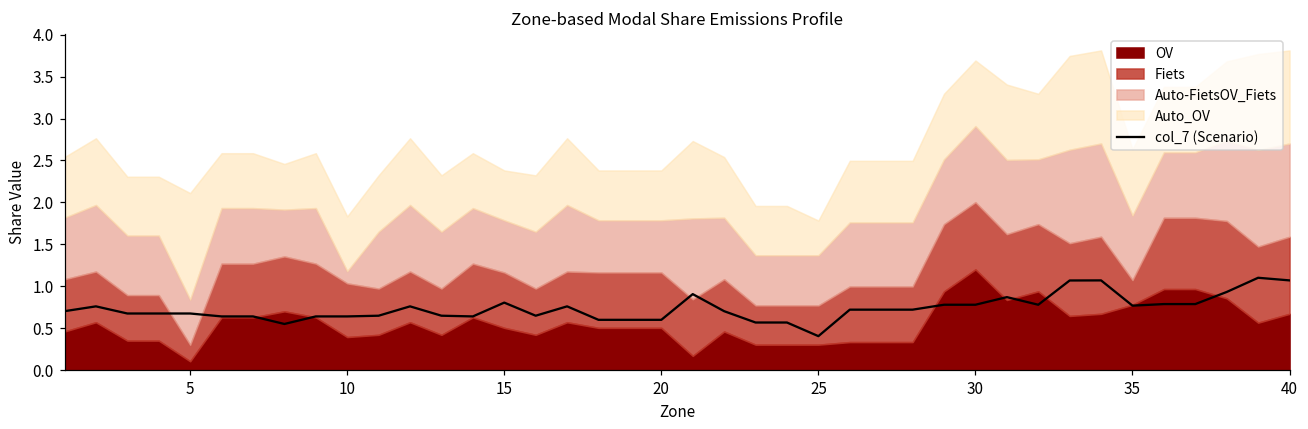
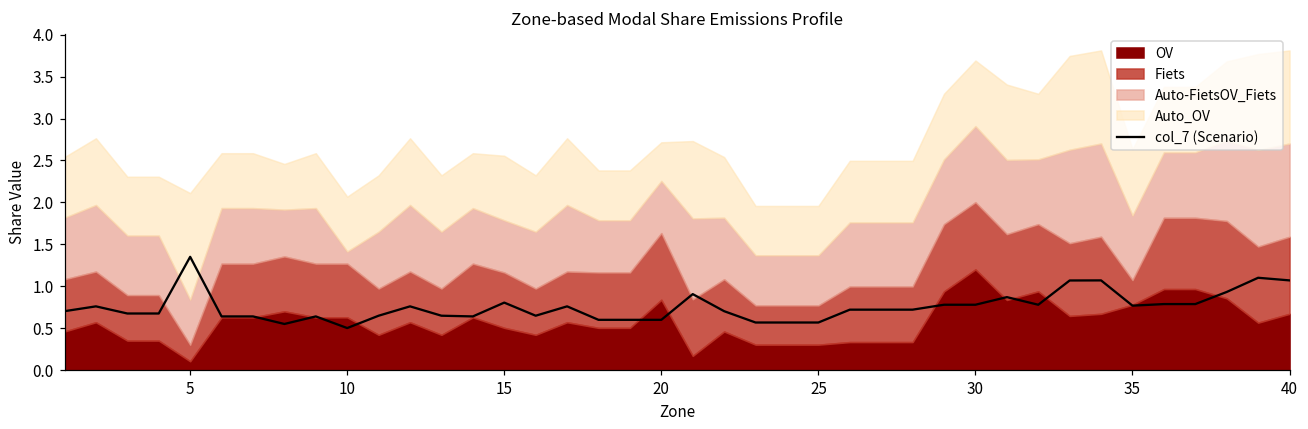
col_7 (Scenario), 5: 0.7 -> 1.4
col_7 (Scenario), 10: 0.6 -> 0.5
OV, 10: 0.4 -> 0.6
Auto_OV, 15: 0.6 -> 0.8
OV, 20: 0.5 -> 0.8
Fiets, 20: 0.7 -> 0.8
Auto_OV, 20: 0.6 -> 0.5
col_7 (Scenario), 25: 0.4 -> 0.6
Auto_OV, 25: 0.4 -> 0.6
